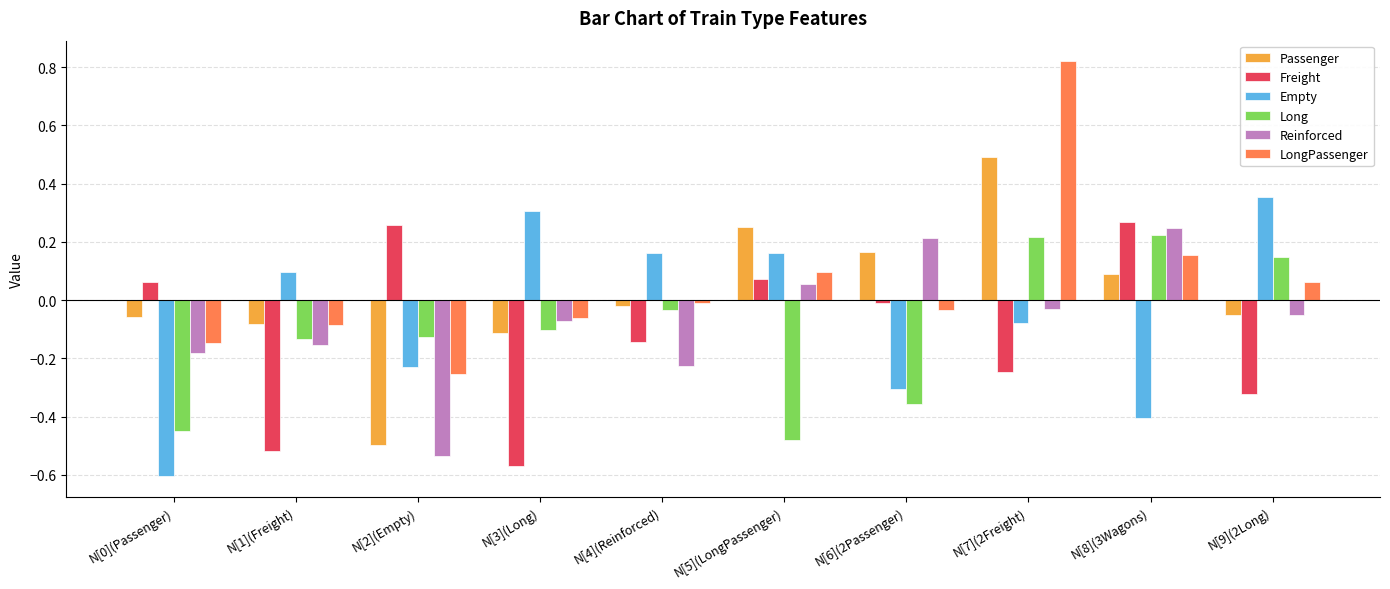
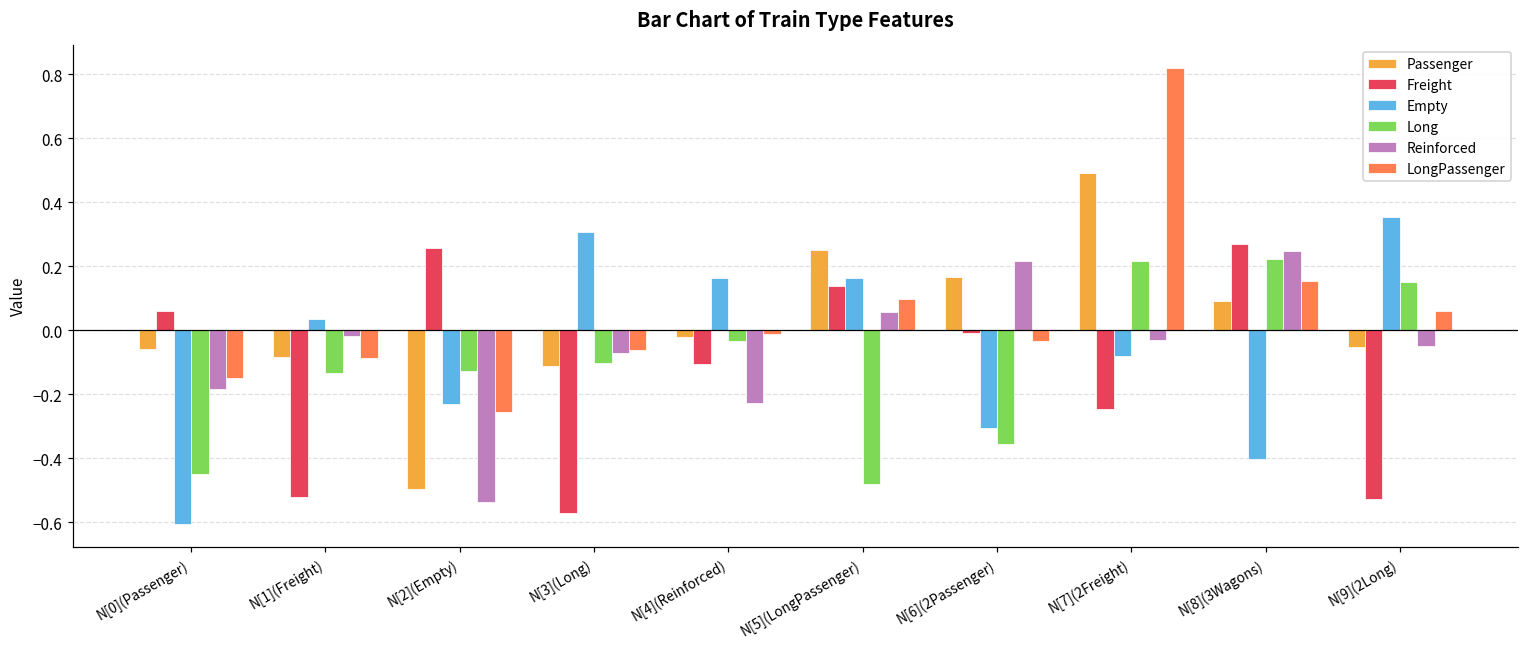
Empty, N[1](Freight): 0.10 -> 0.04
Reinforced, N[1](Freight): -0.15 -> -0.02
Freight, N[4](Reinforced): -0.14 -> -0.10
Freight, N[5](LongPassenger): 0.07 -> 0.14
Freight, N[9](2Long): -0.32 -> -0.53
